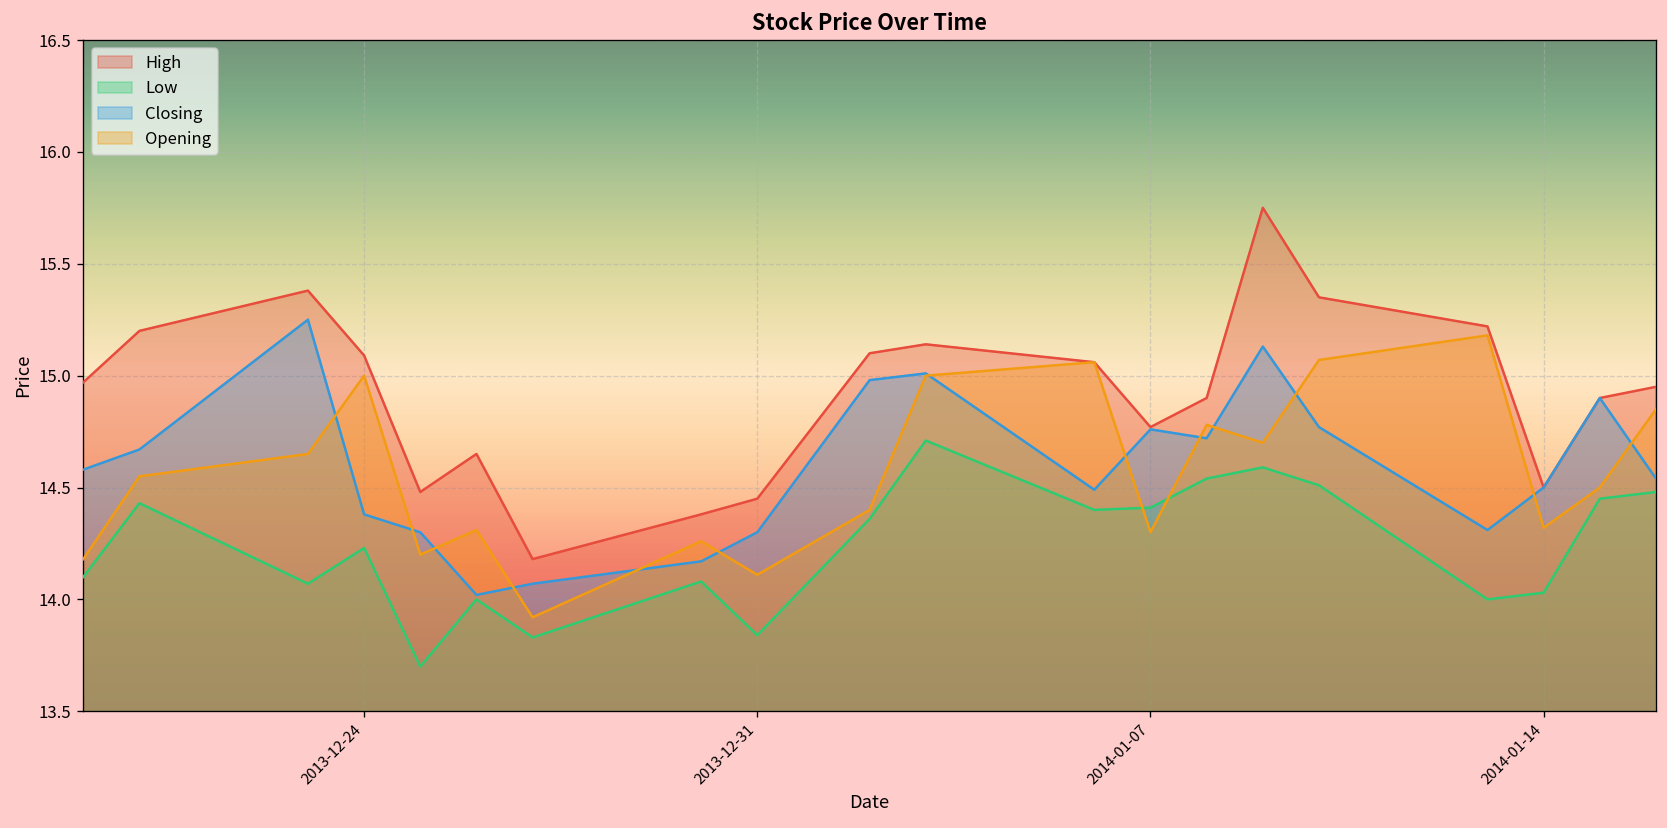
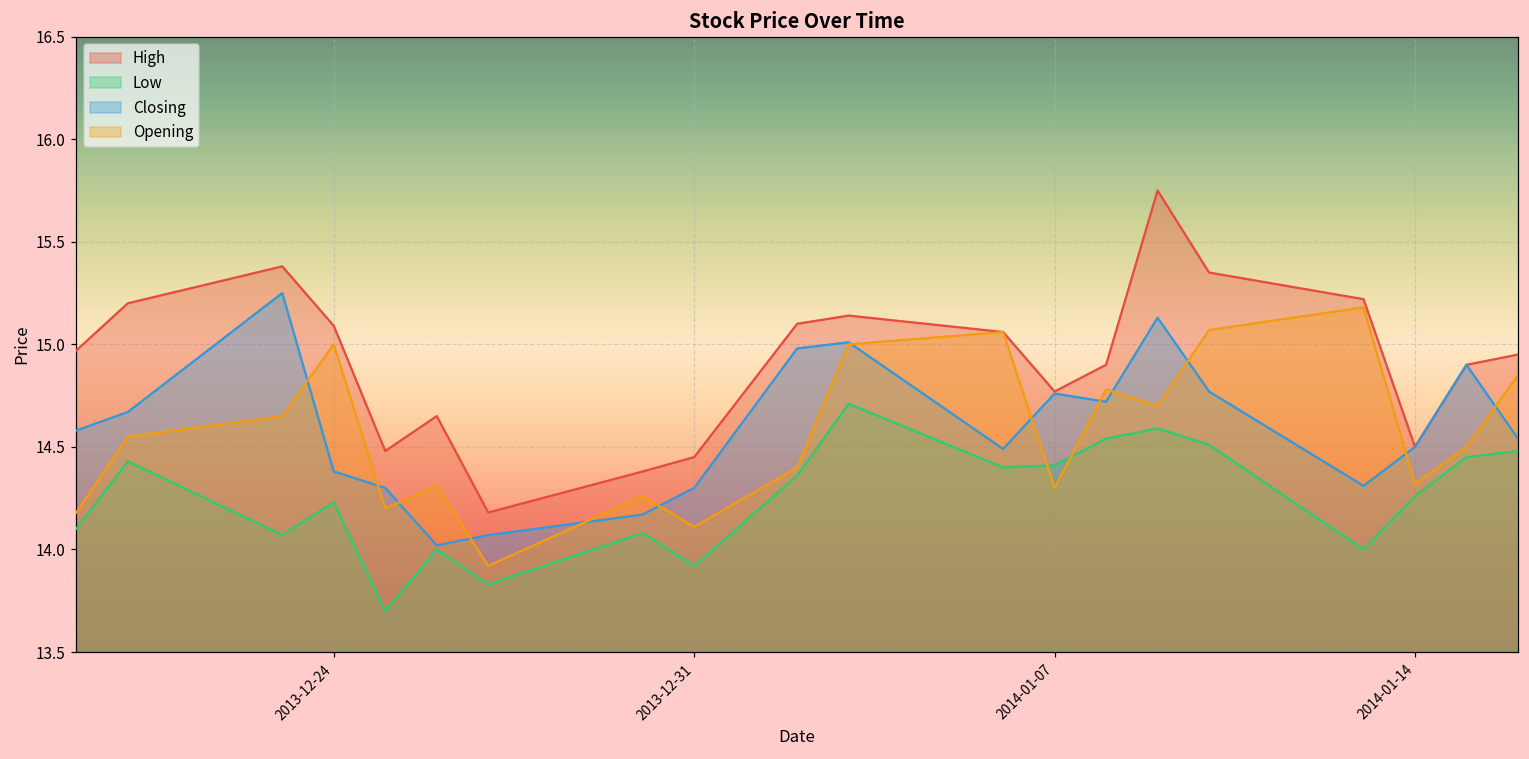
Low, 2013-12-31: 13.84 -> 13.92
Low, 2014-01-14: 14.03 -> 14.26
